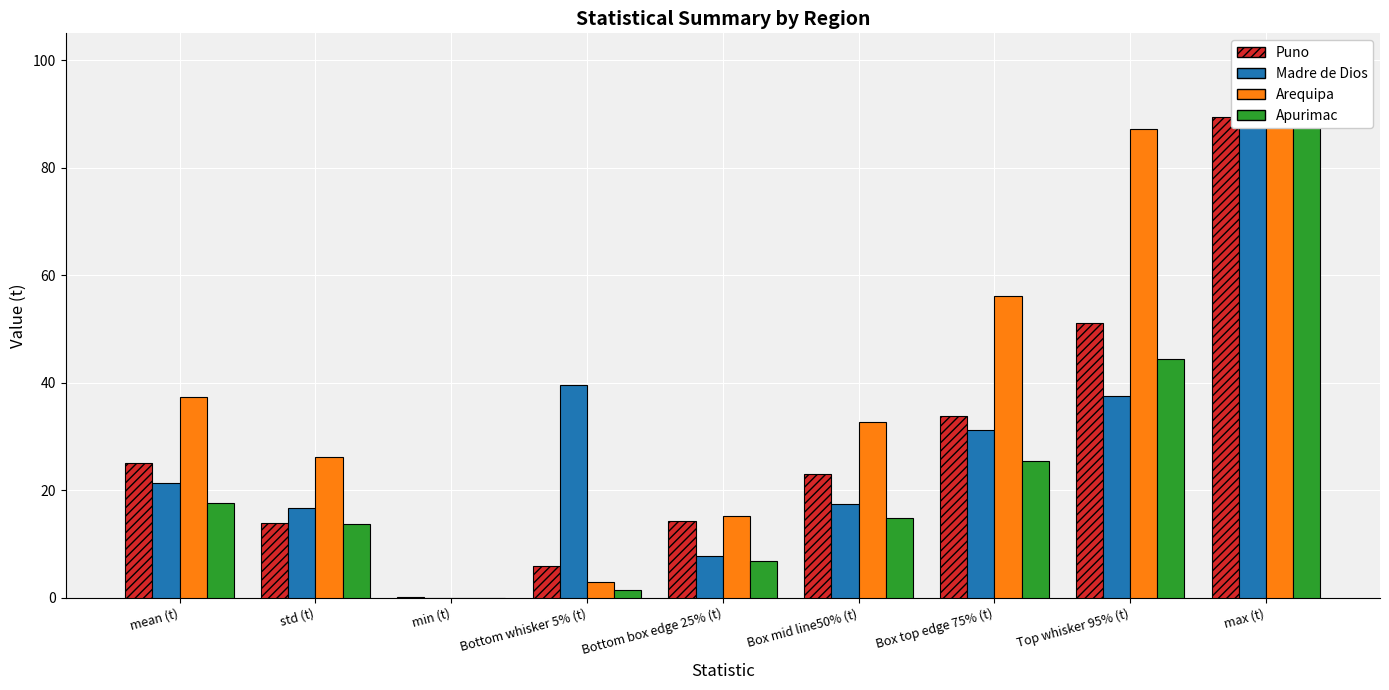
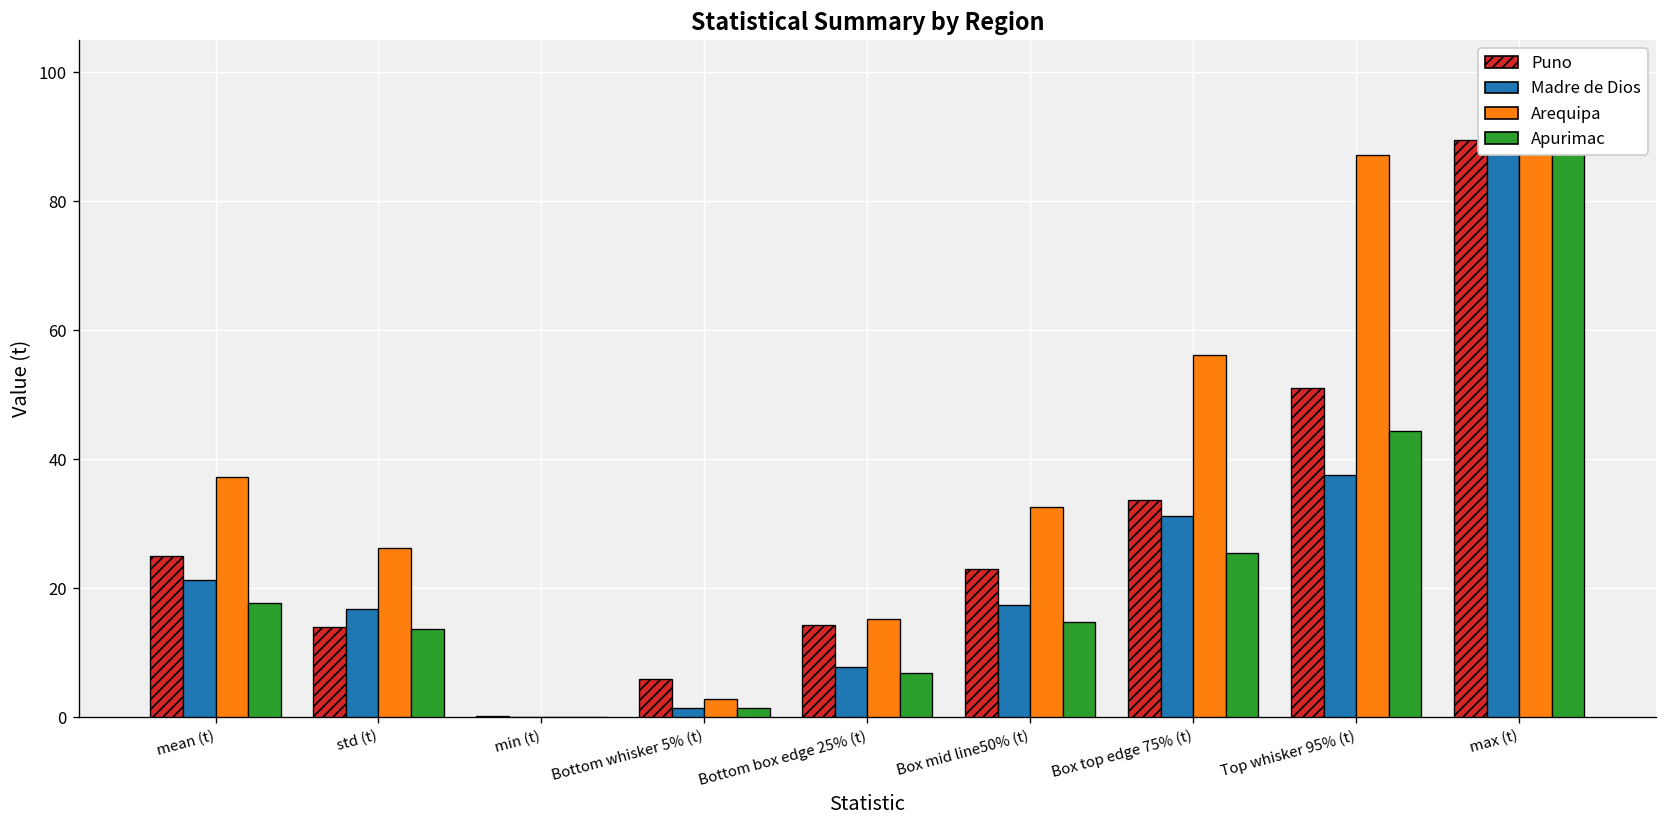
Madre de Dios, Bottom whisker 5% (t): 40 -> 1
